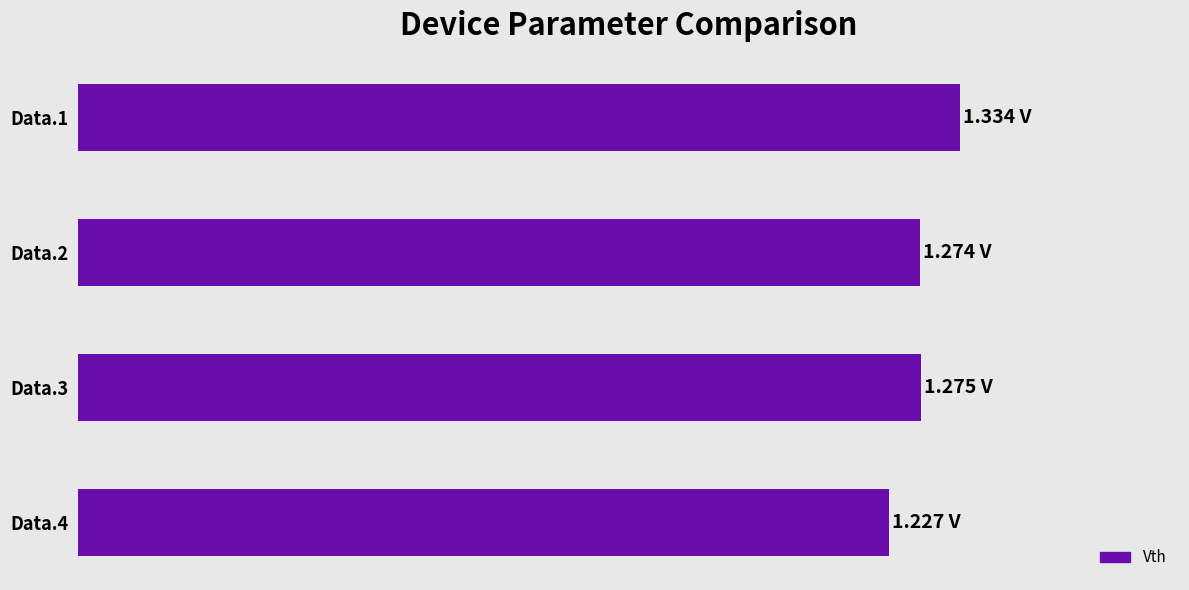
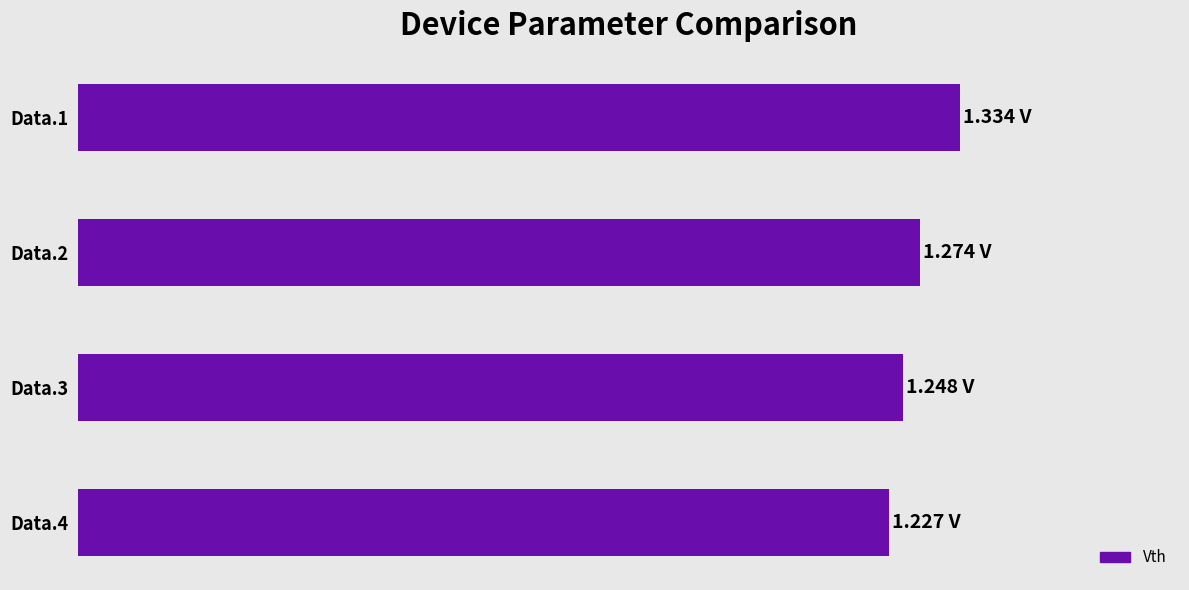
Data.3: 1.275 -> 1.248
